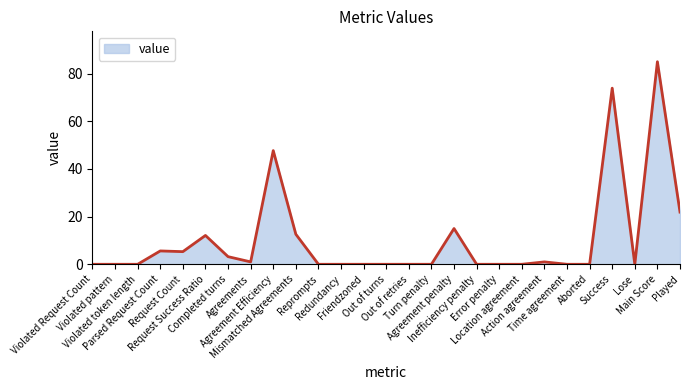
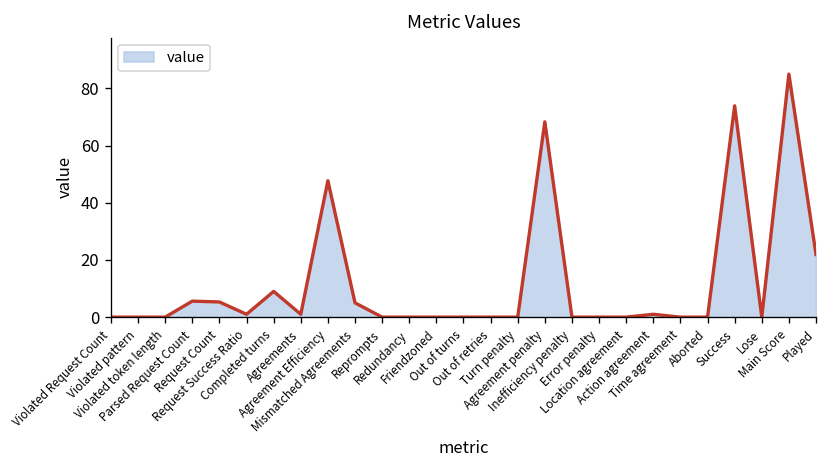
Request Success Ratio: 12 -> 1
Completed turns: 3 -> 9
Mismatched Agreements: 13 -> 5
Agreement penalty: 15 -> 68
